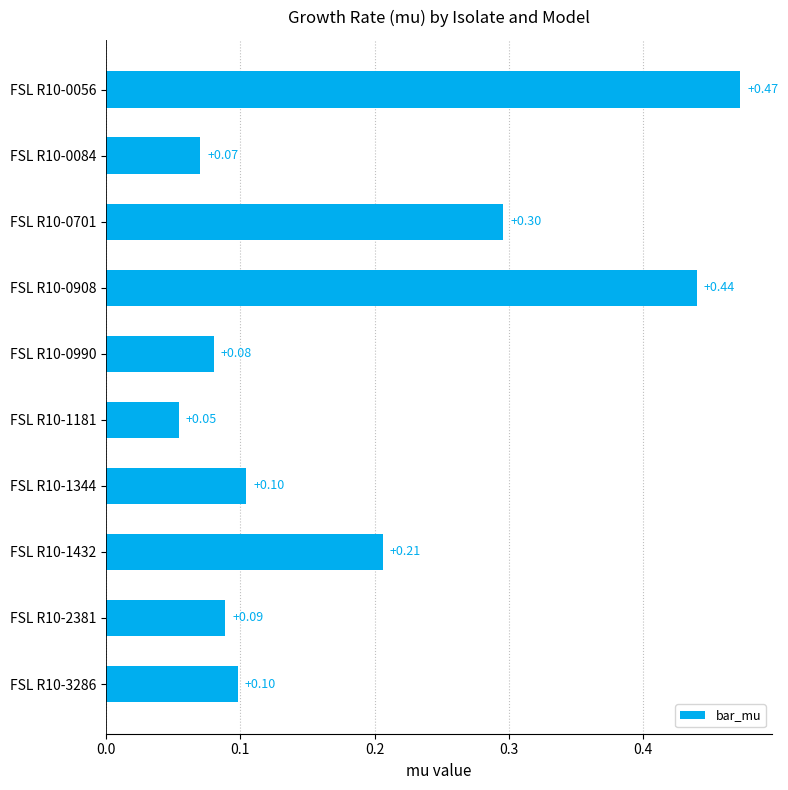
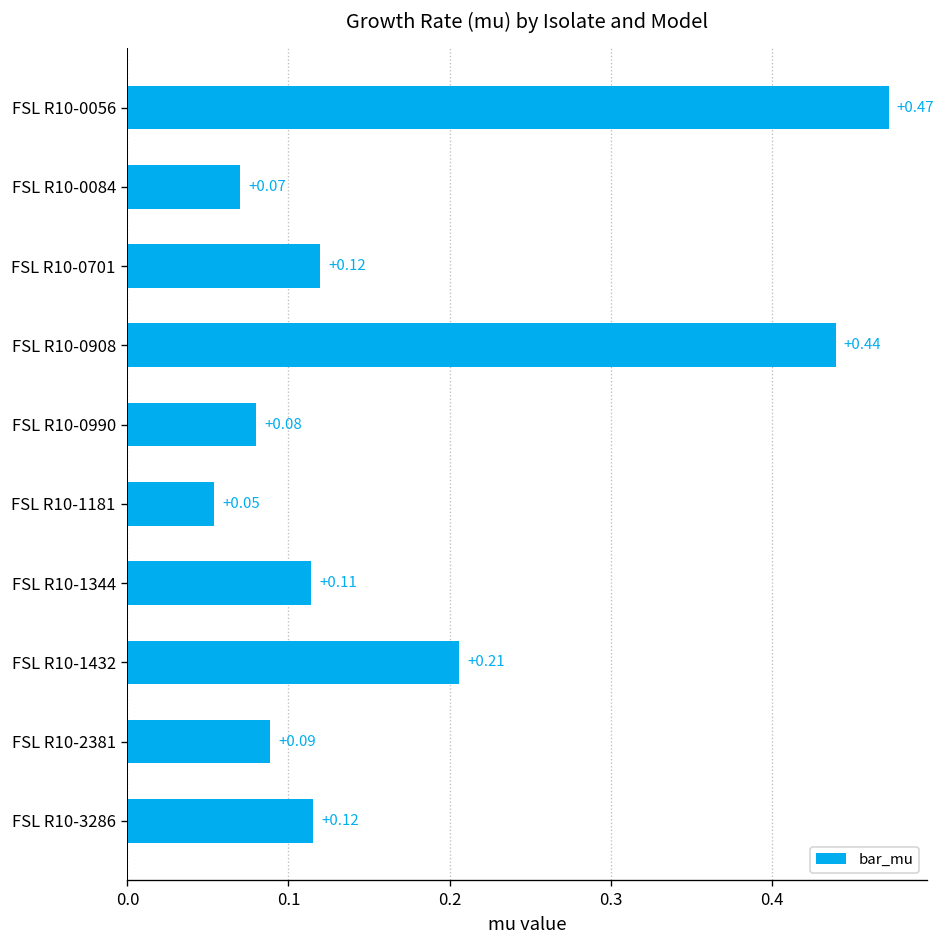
FSL R10-0701: +0.30 -> +0.12
FSL R10-1344: +0.10 -> +0.11
FSL R10-3286: +0.10 -> +0.12
